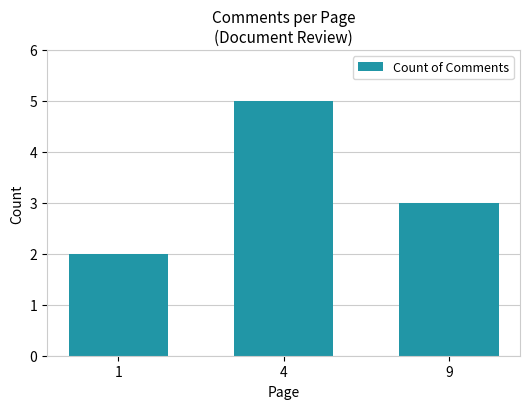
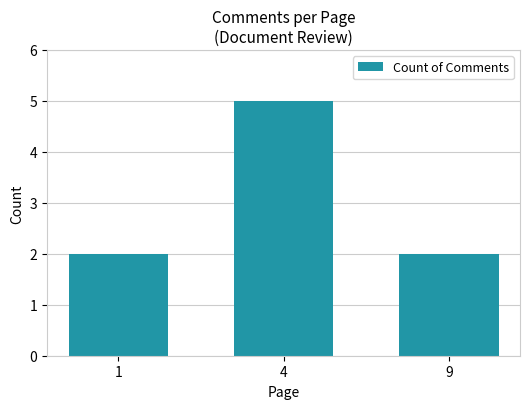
9: 3 -> 2
